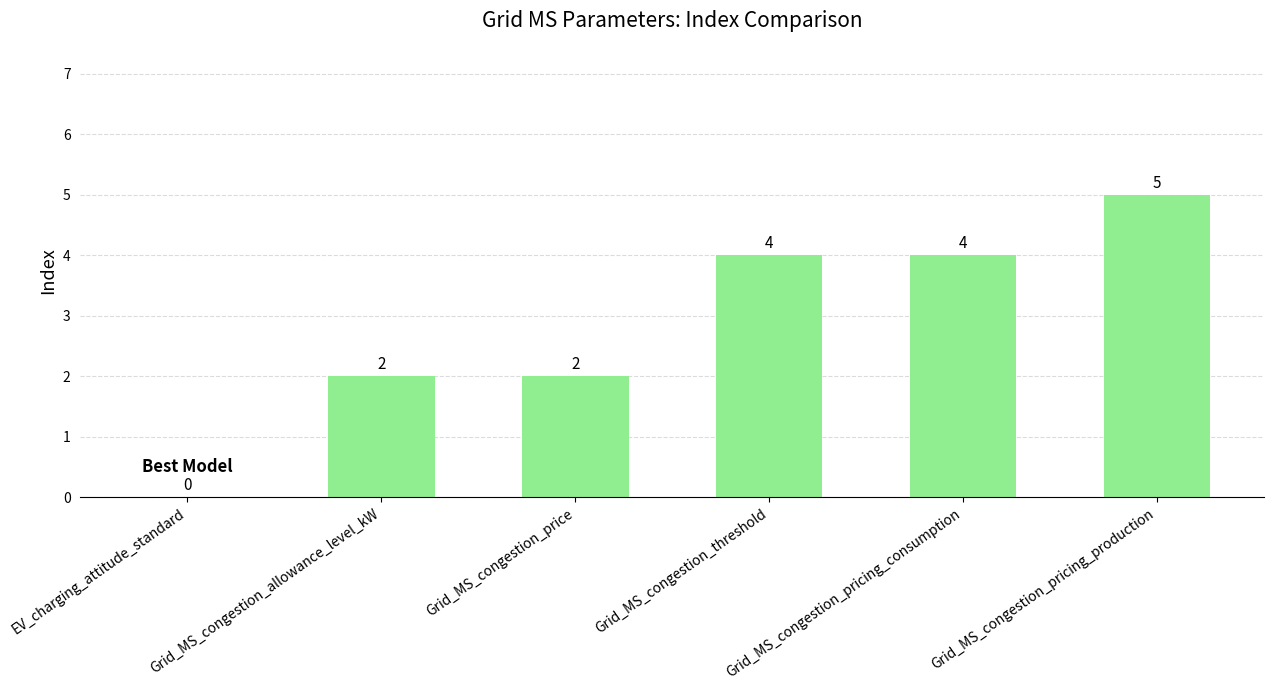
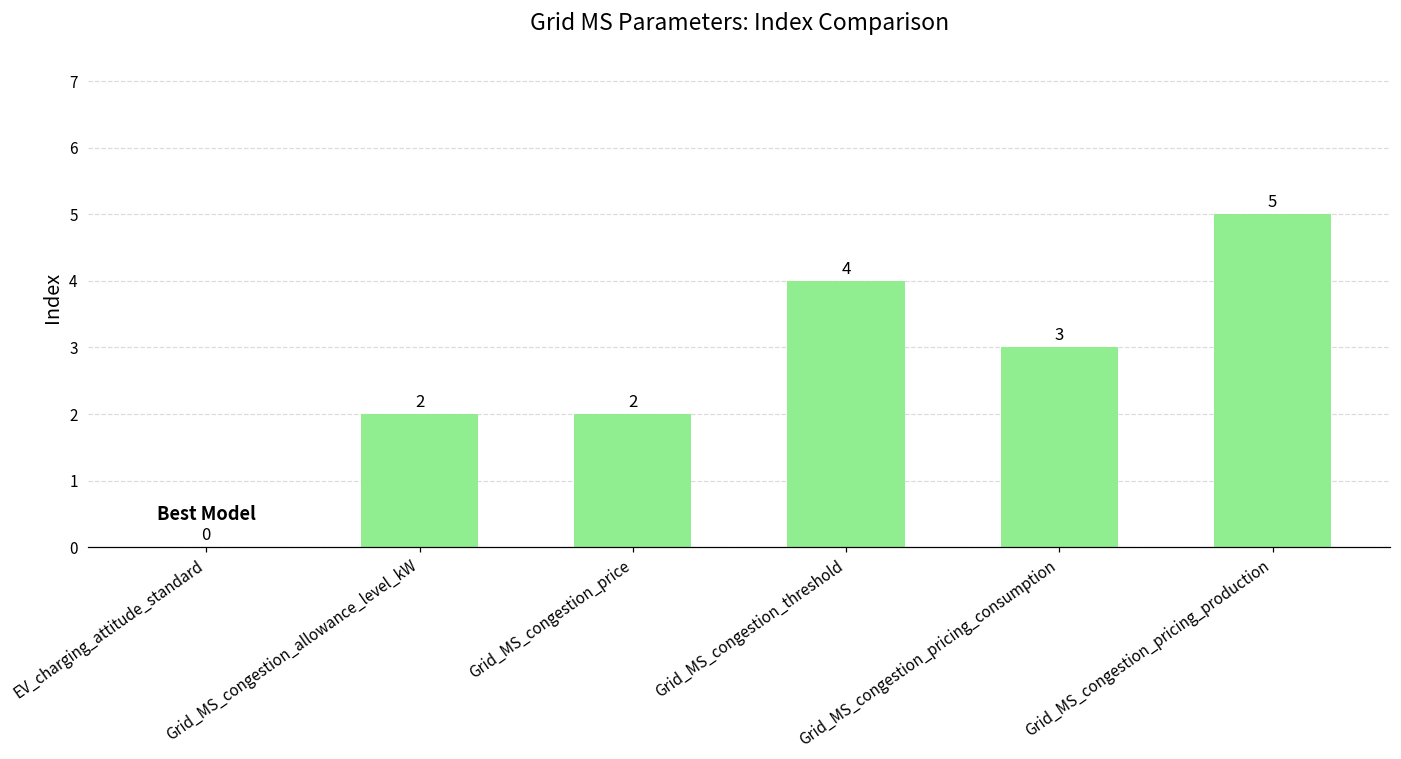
Grid_MS_congestion_pricing_consumption: 4 -> 3
